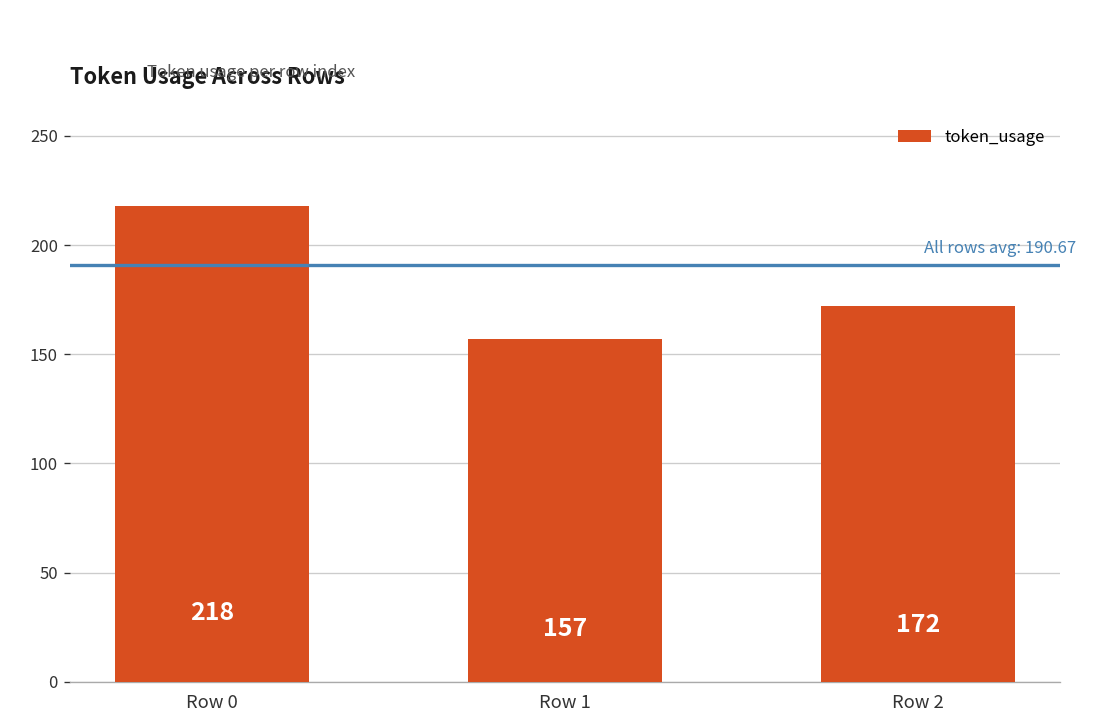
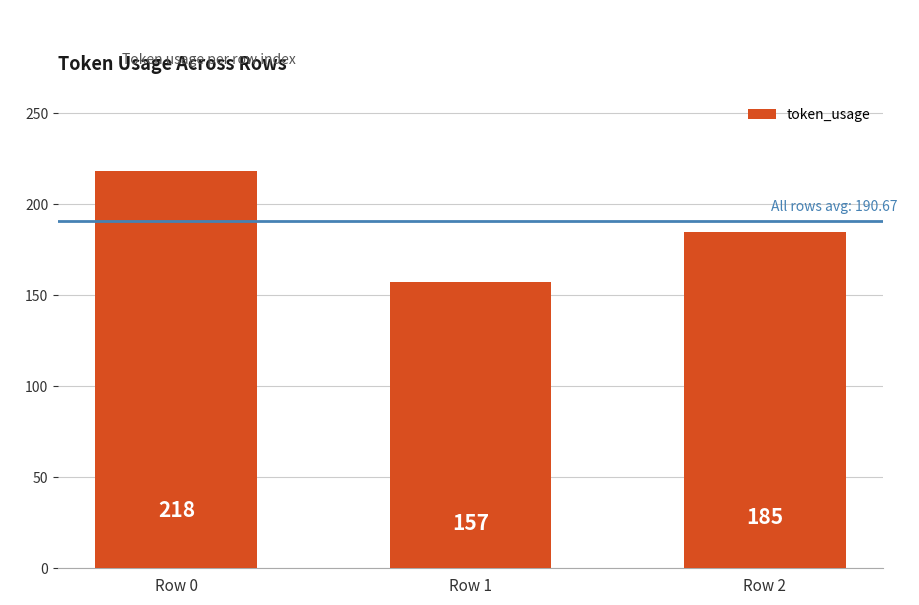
Row 2: 172 -> 185
